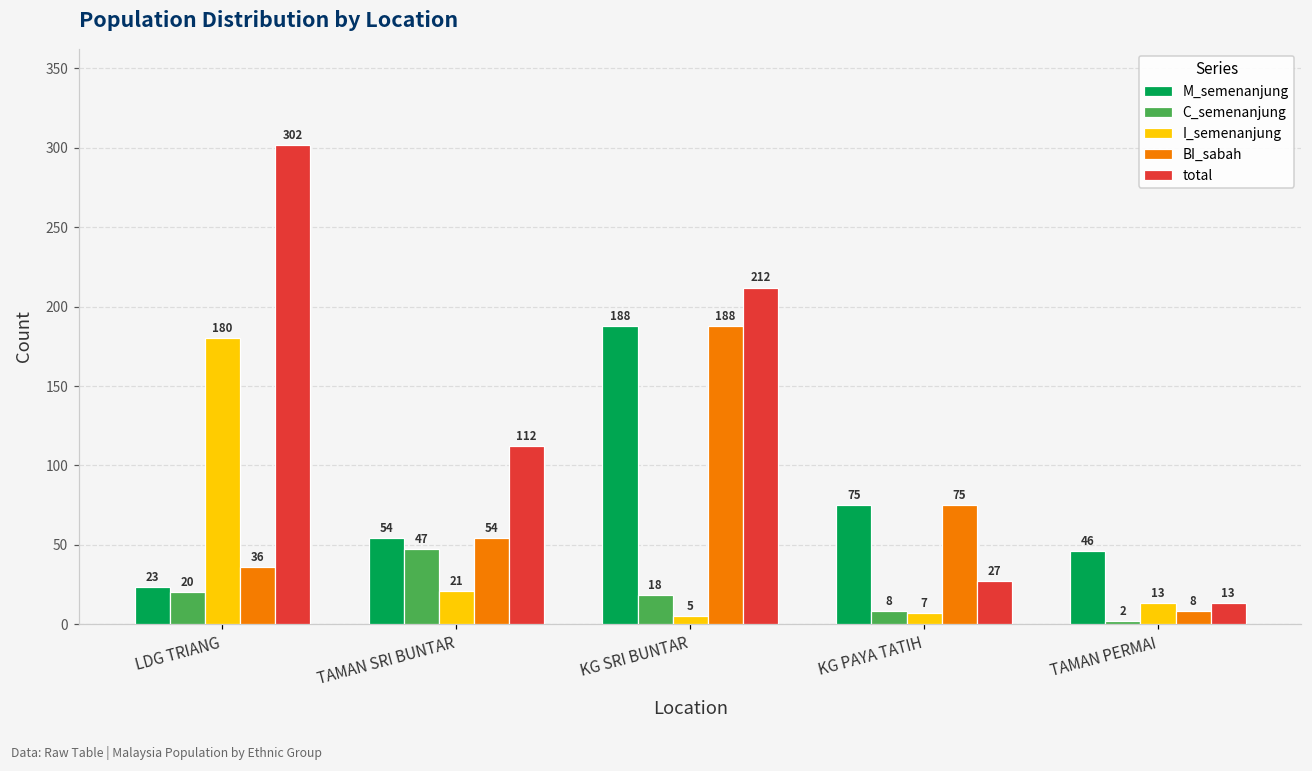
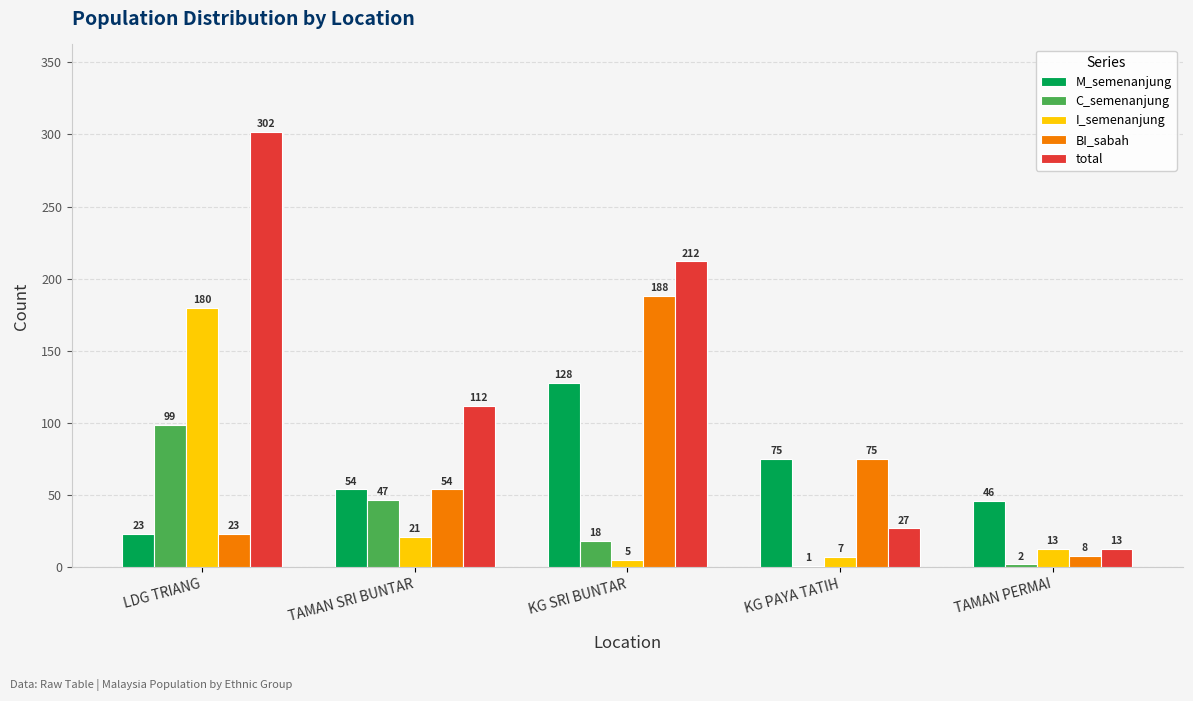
C_semenanjung, LDG TRIANG: 20 -> 99
BI_sabah, LDG TRIANG: 36 -> 23
M_semenanjung, KG SRI BUNTAR: 188 -> 128
C_semenanjung, KG PAYA TATIH: 8 -> 1
